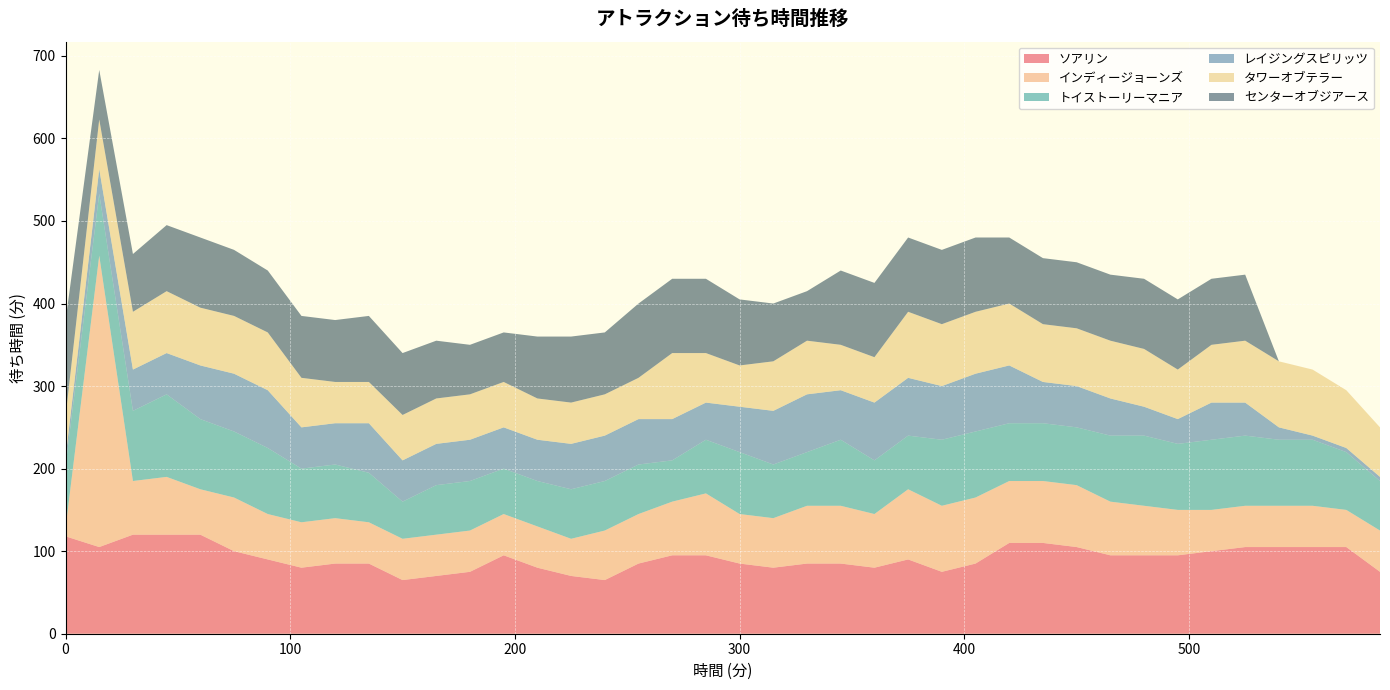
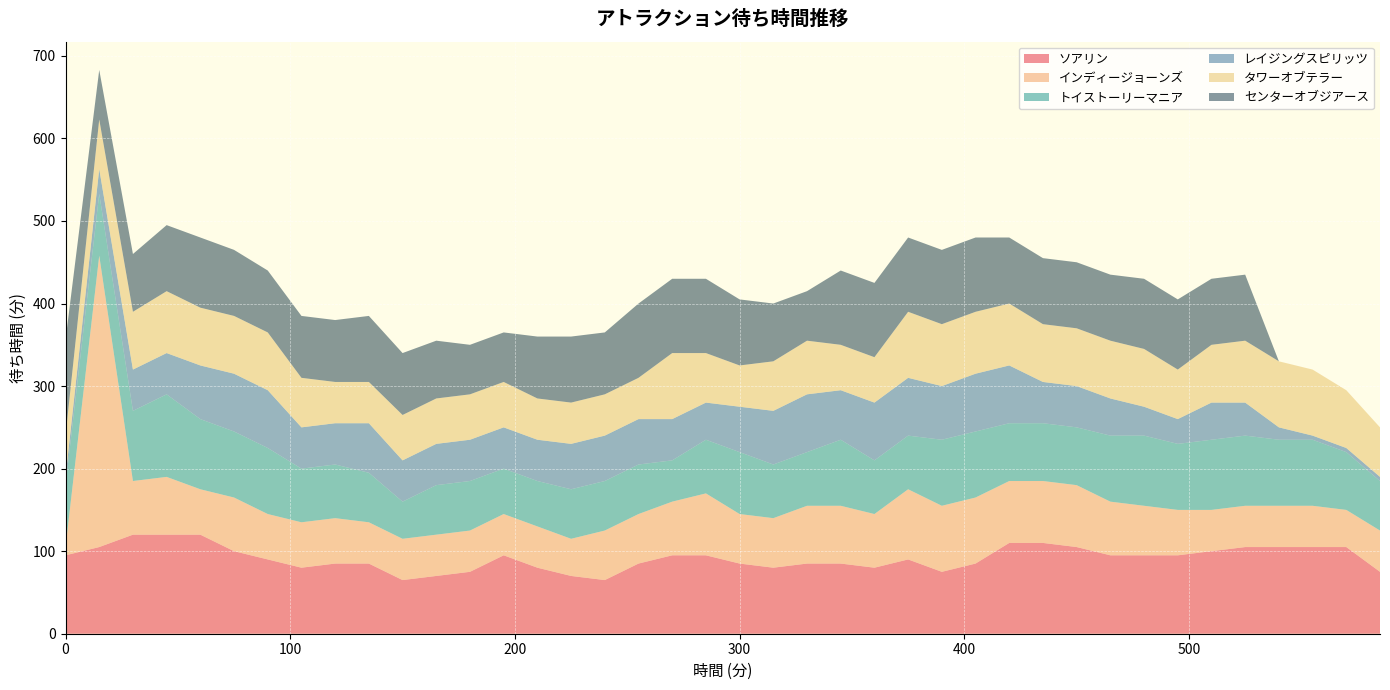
ソアリン, 0: 120 -> 100
